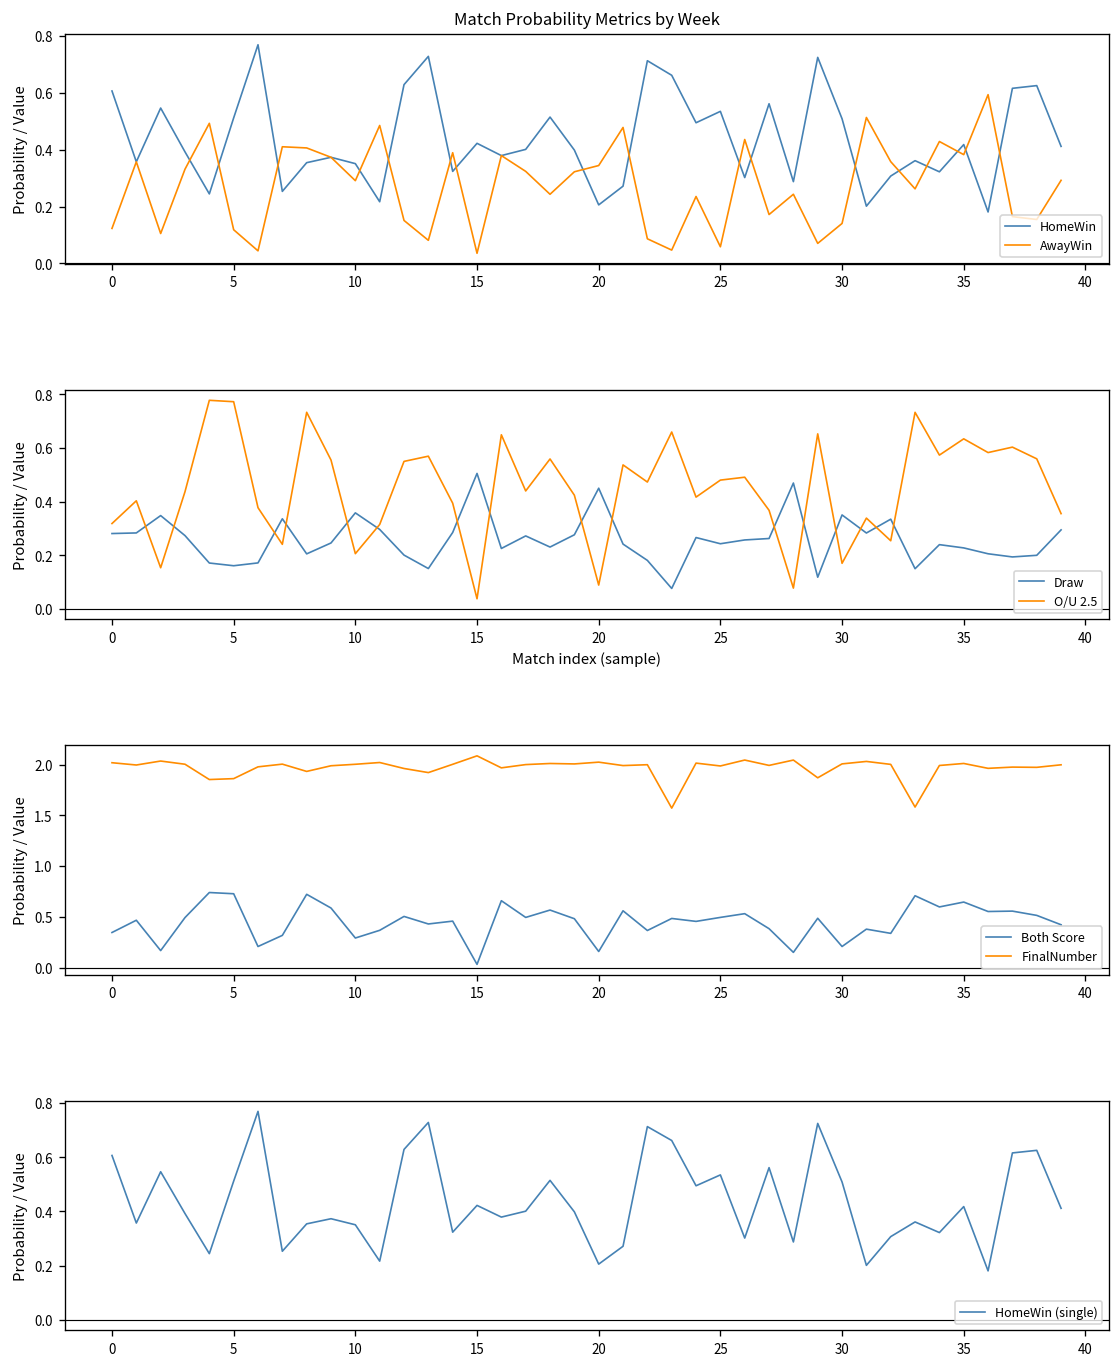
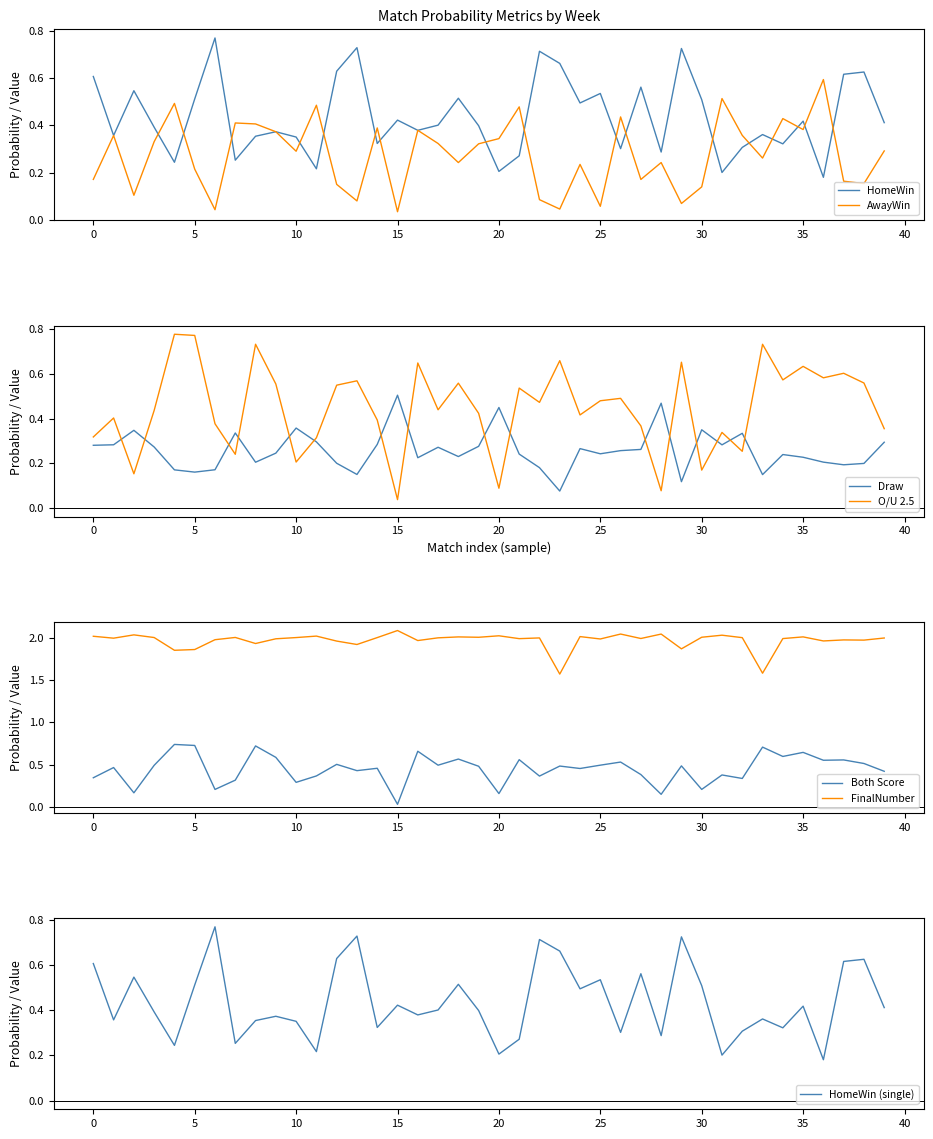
Match Probability Metrics by Week, AwayWin, 0: 0.12 -> 0.17
Match Probability Metrics by Week, AwayWin, 5: 0.12 -> 0.22
